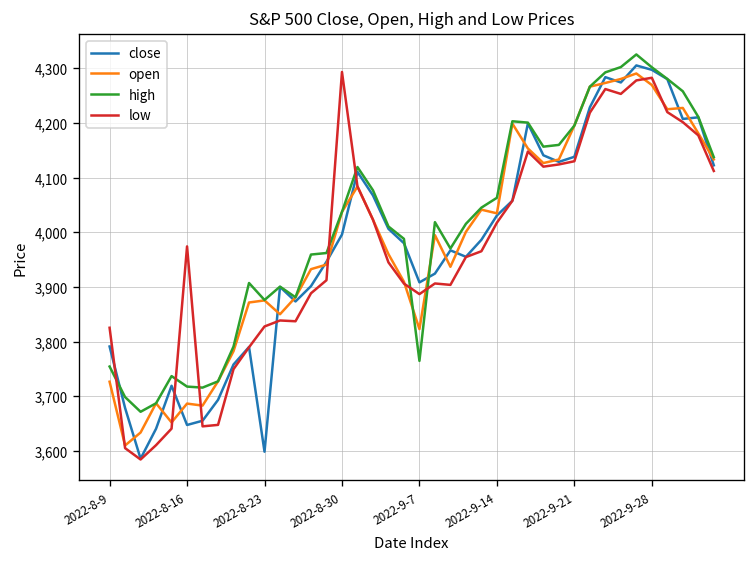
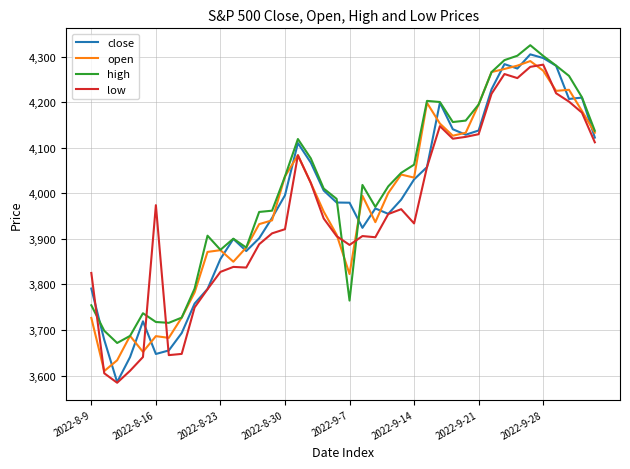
close, 2022-8-23: 3,600 -> 3,860
low, 2022-8-30: 4,290 -> 3,920
close, 2022-9-7: 3,910 -> 3,980
low, 2022-9-14: 4,020 -> 3,930
